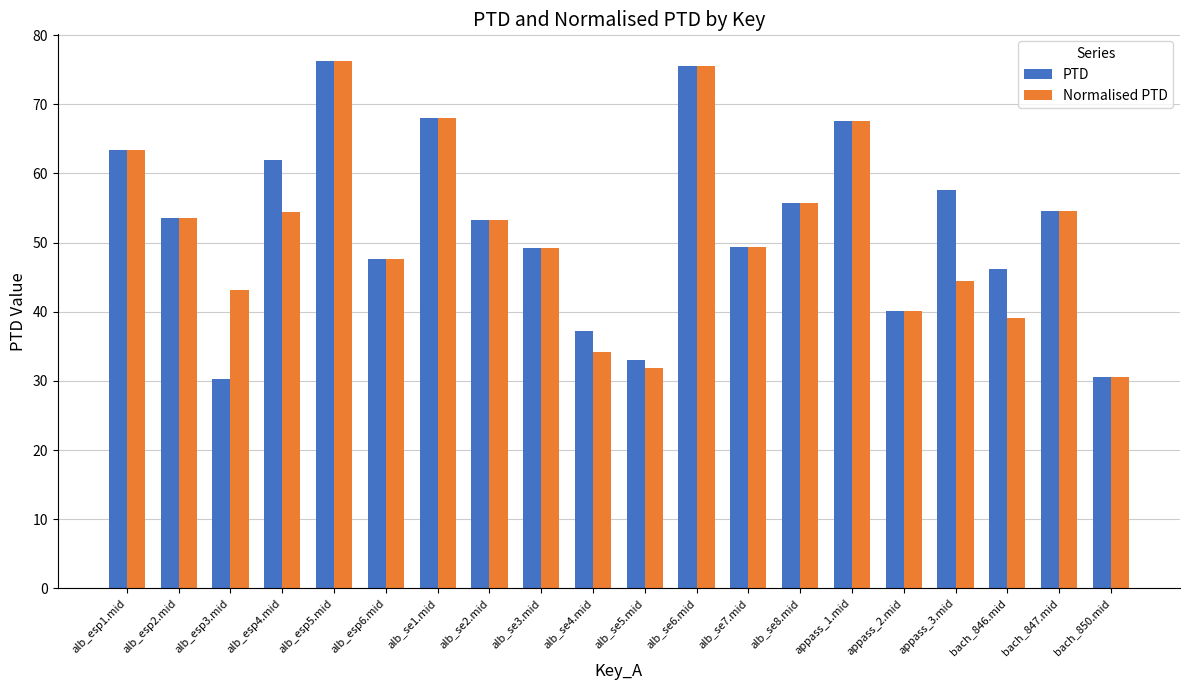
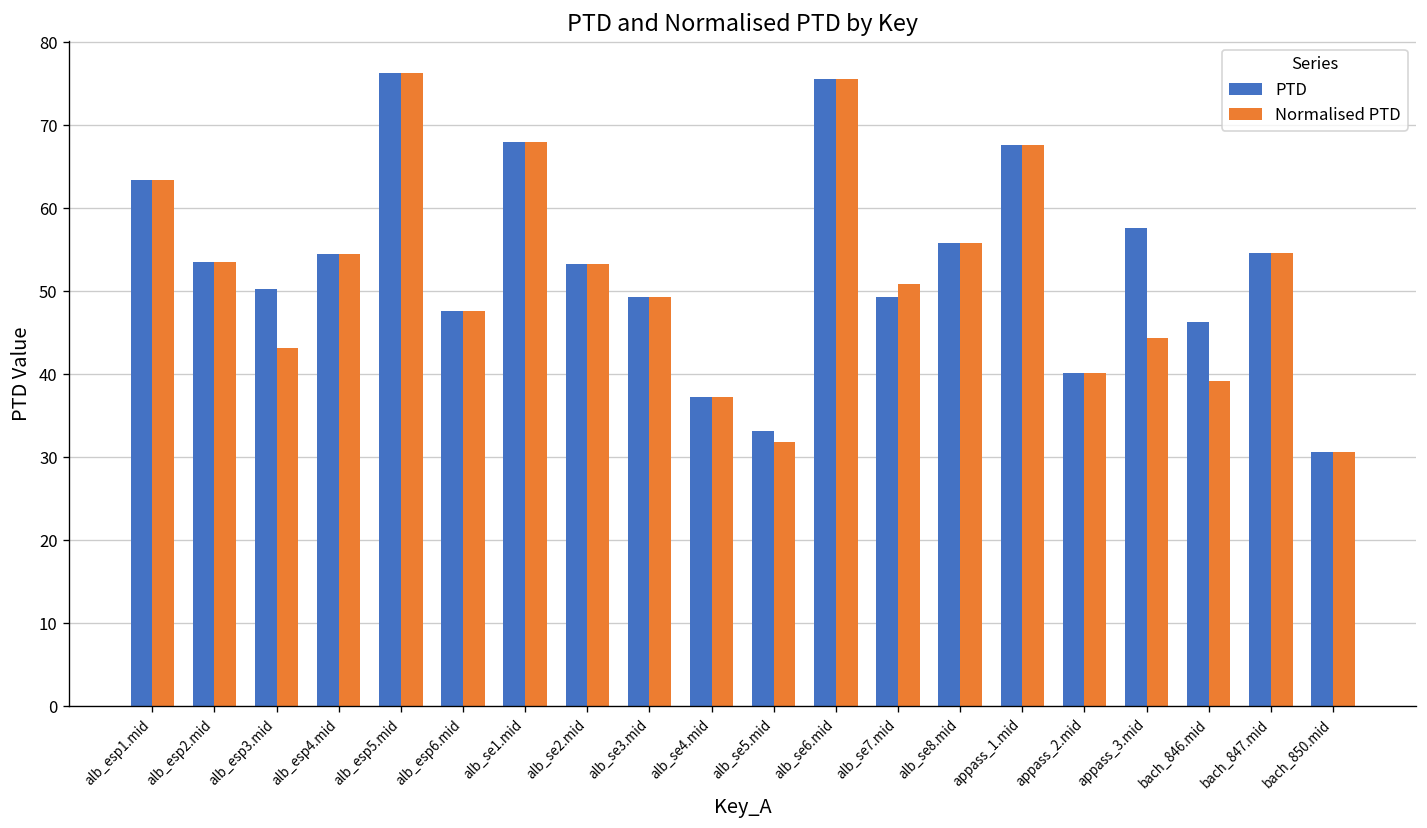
PTD, alb_esp3.mid: 30 -> 50
PTD, alb_esp4.mid: 62 -> 54
Normalised PTD, alb_se4.mid: 34 -> 37
Normalised PTD, alb_se7.mid: 49 -> 51
